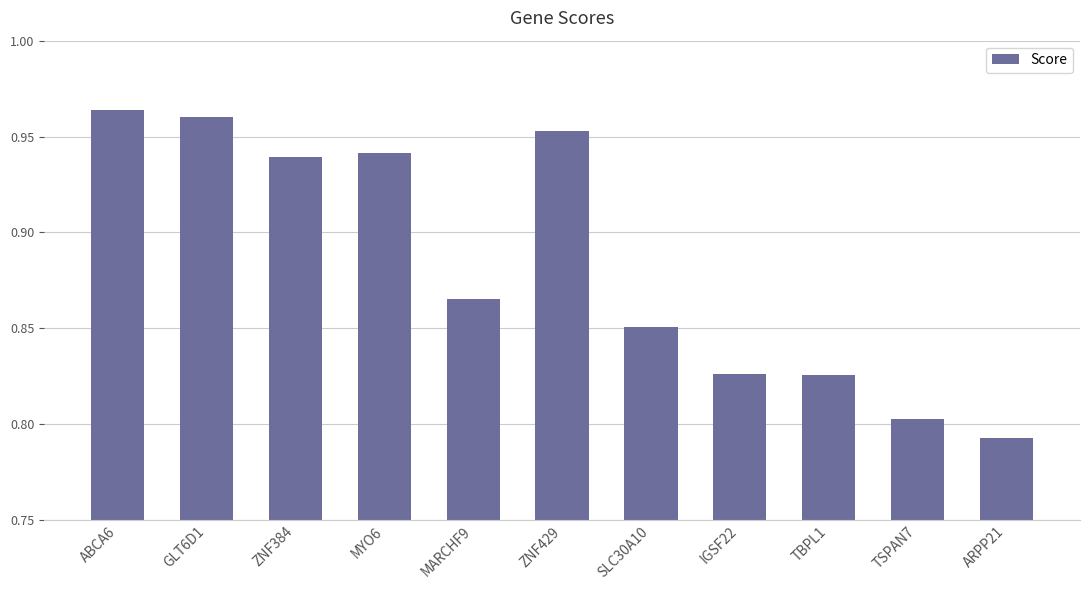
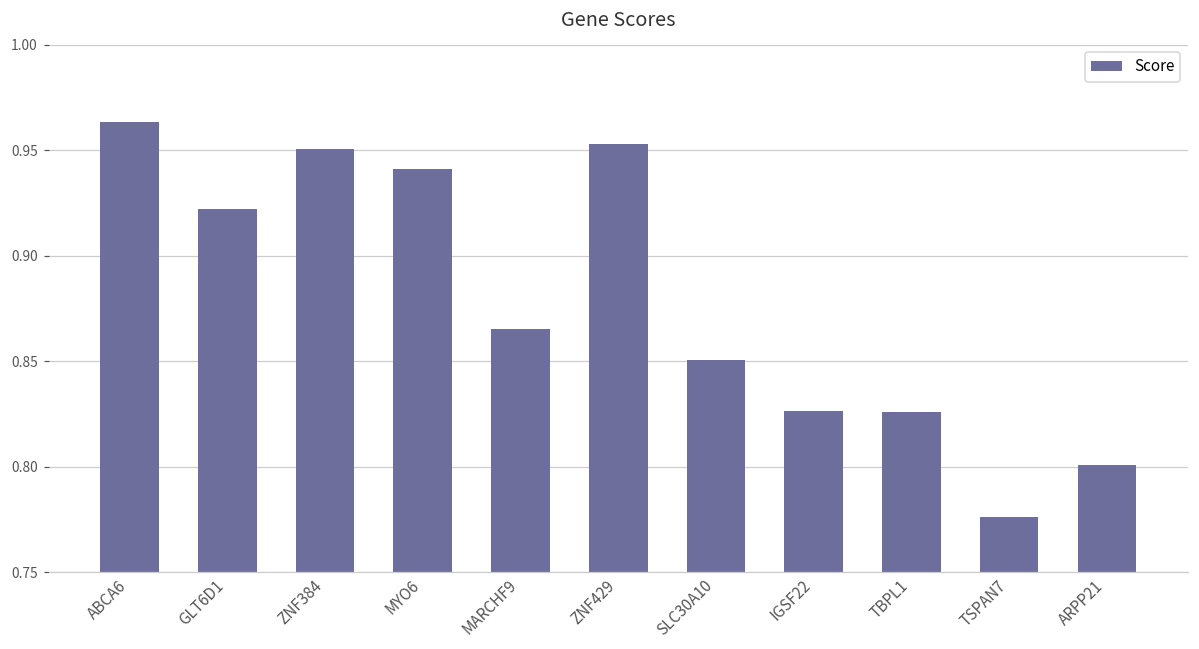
GLT6D1: 0.960 -> 0.922
ZNF384: 0.939 -> 0.951
TSPAN7: 0.802 -> 0.776
ARPP21: 0.793 -> 0.801
